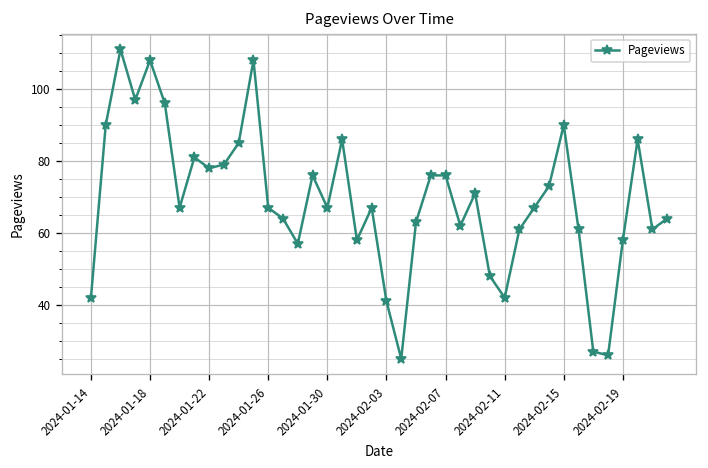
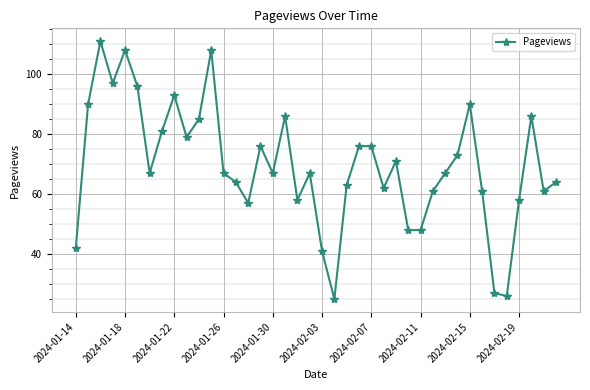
2024-01-22: 78 -> 93
2024-02-11: 42 -> 48
